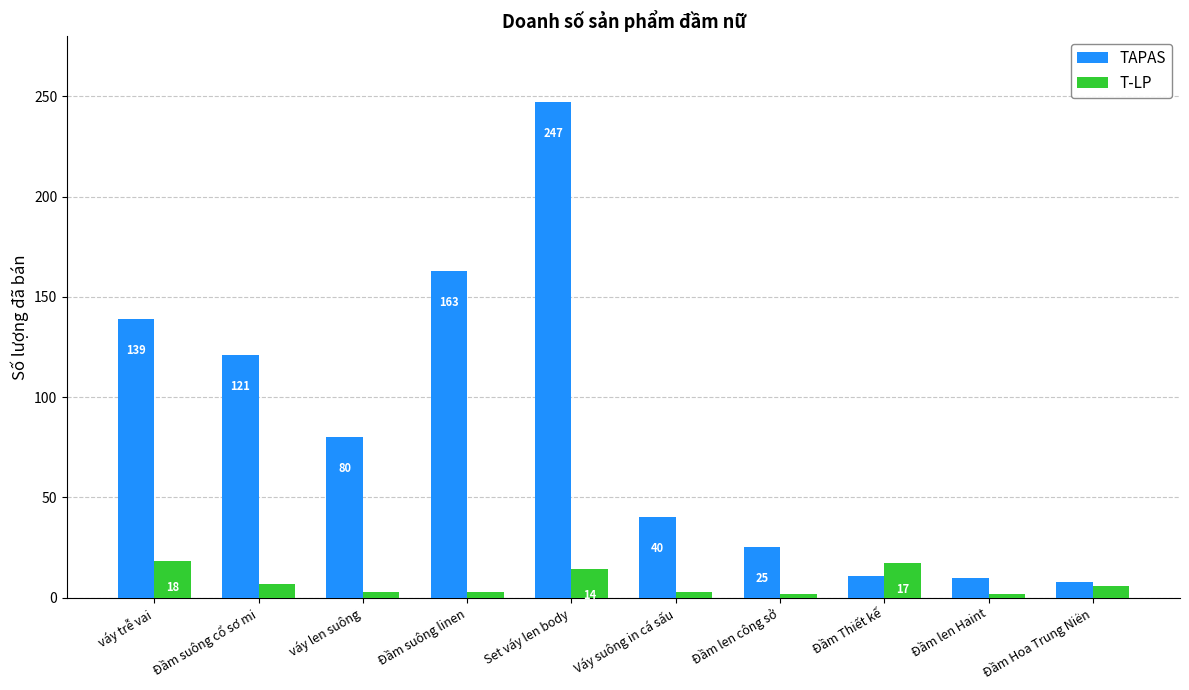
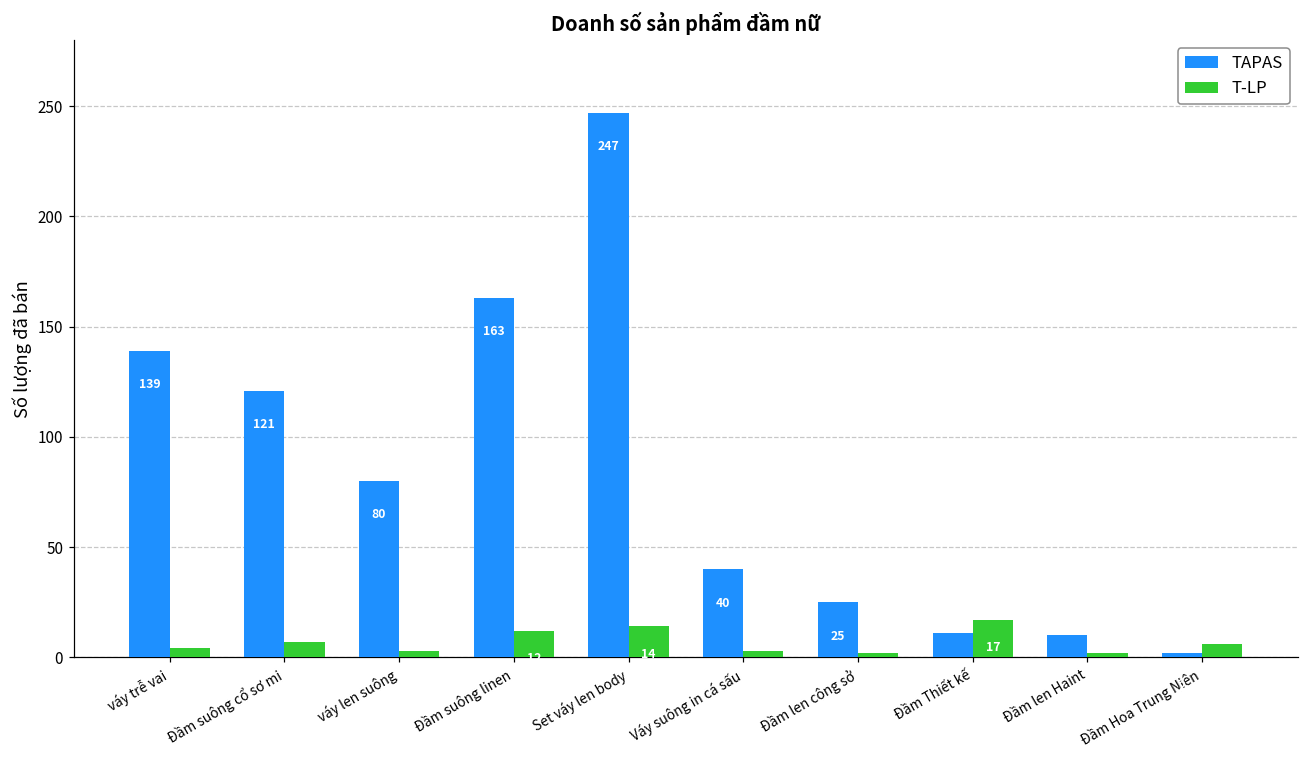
T-LP, váy trễ vai: 18 -> 4
T-LP, Đầm suông linen: 3 -> 12
TAPAS, Đầm Hoa Trung Niên: 8 -> 2
